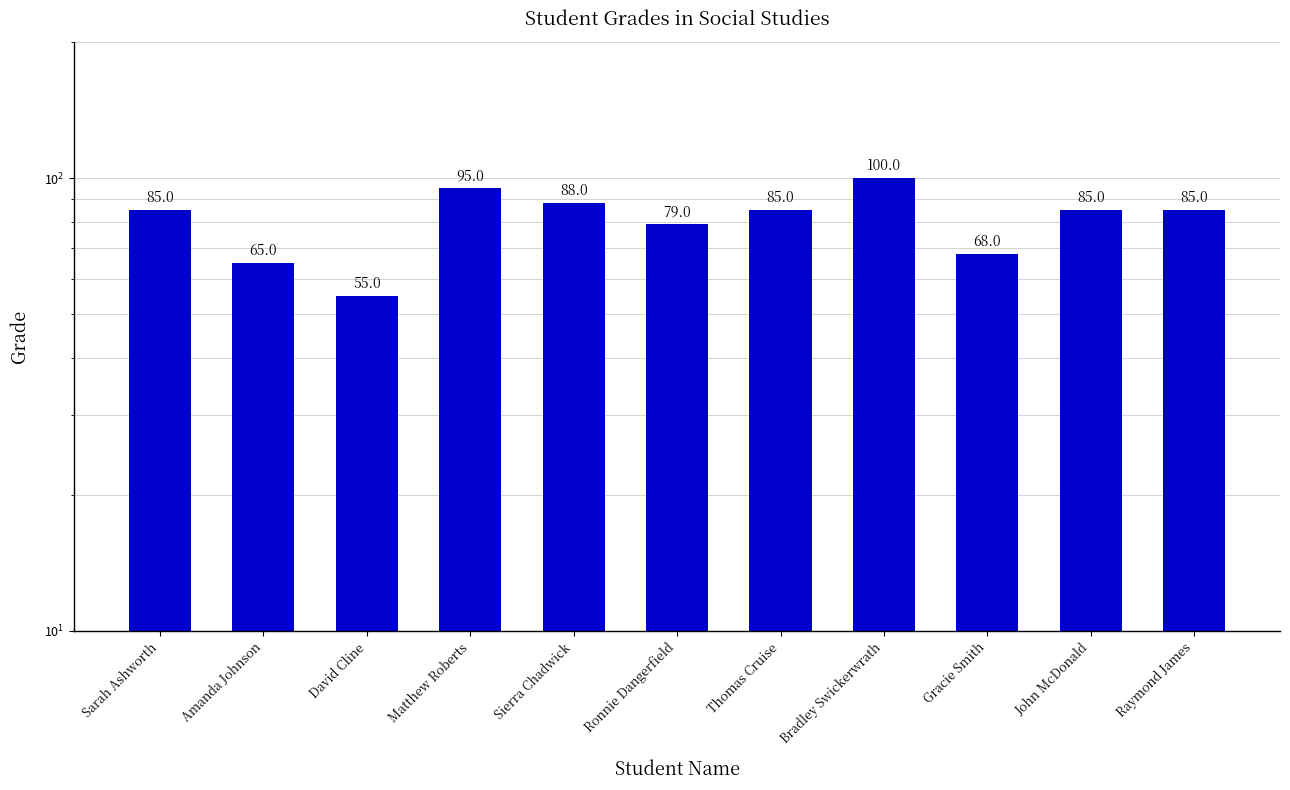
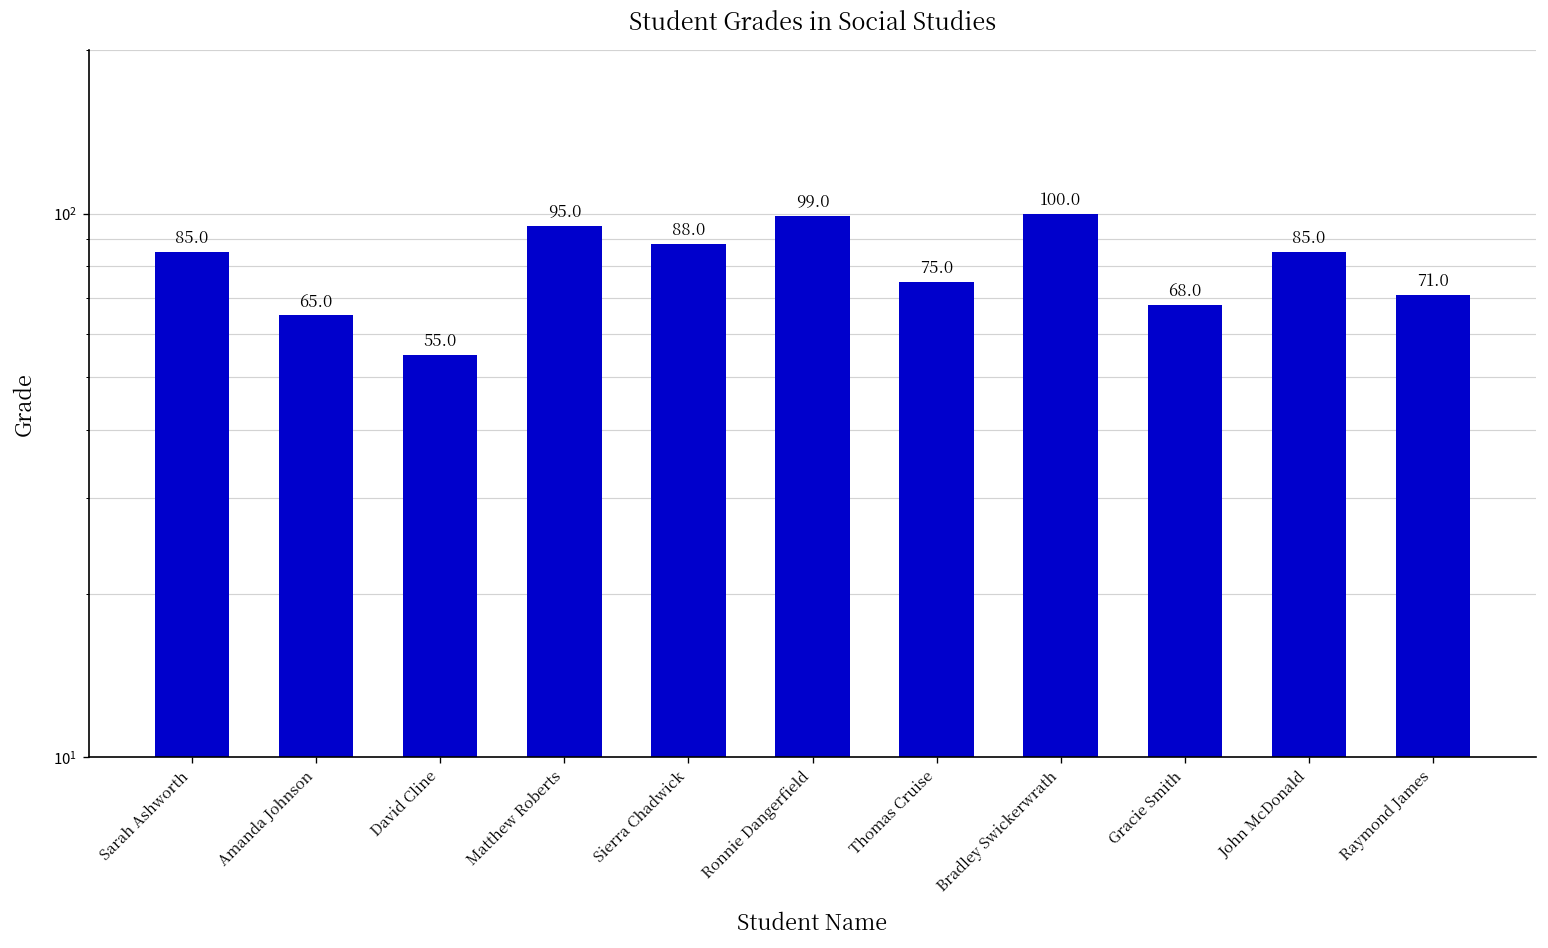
Ronnie Dangerfield: 79.0 -> 99.0
Thomas Cruise: 85.0 -> 75.0
Raymond James: 85.0 -> 71.0
